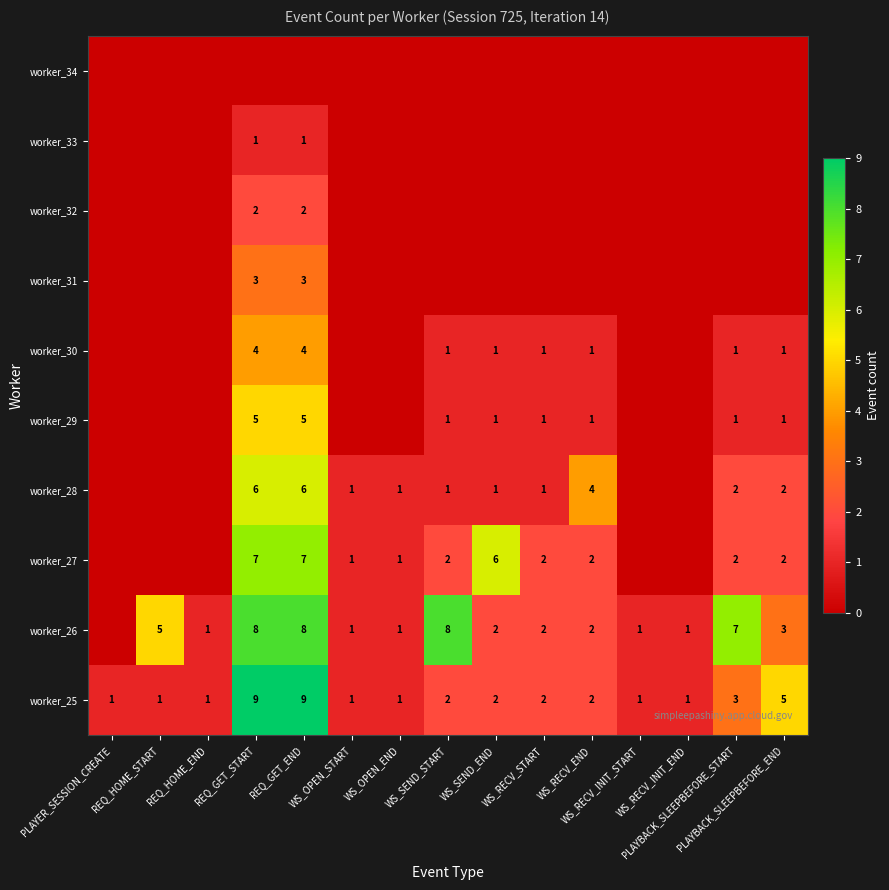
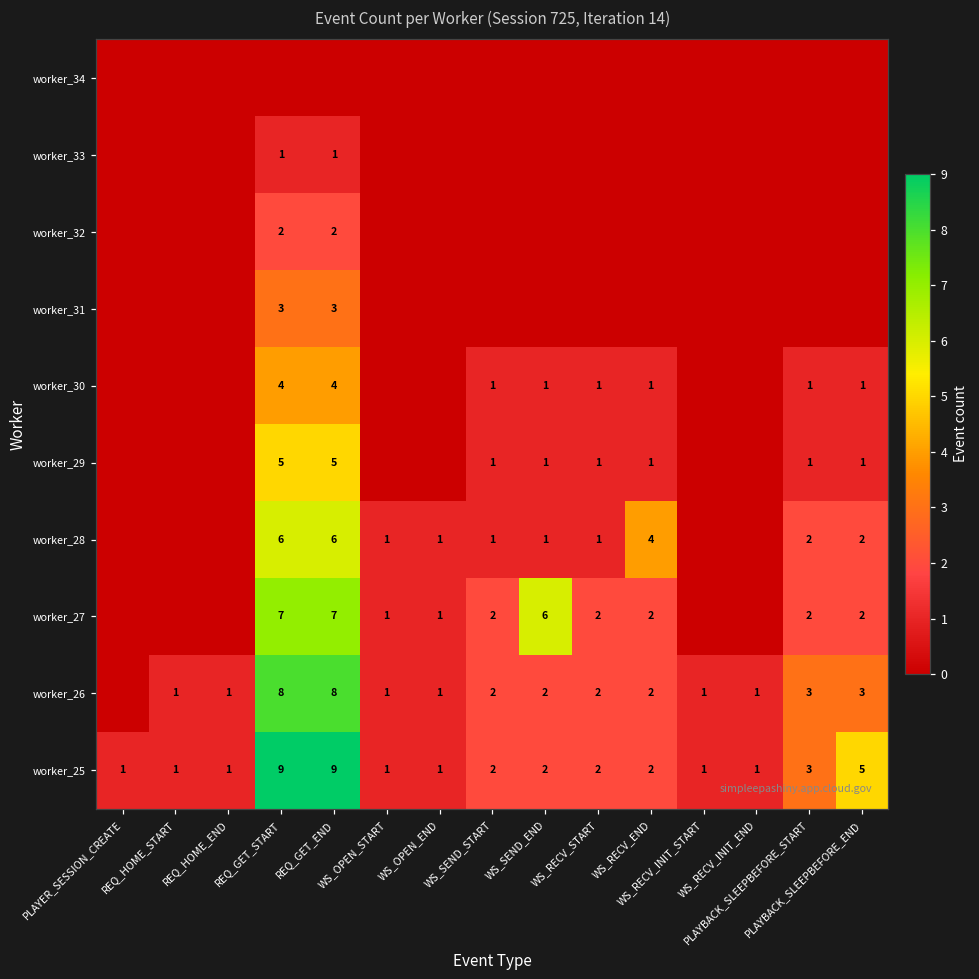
worker_26, REQ_HOME_START: 5 -> 1
worker_26, WS_SEND_START: 8 -> 2
worker_26, PLAYBACK_SLEEPBEFORE_START: 7 -> 3
